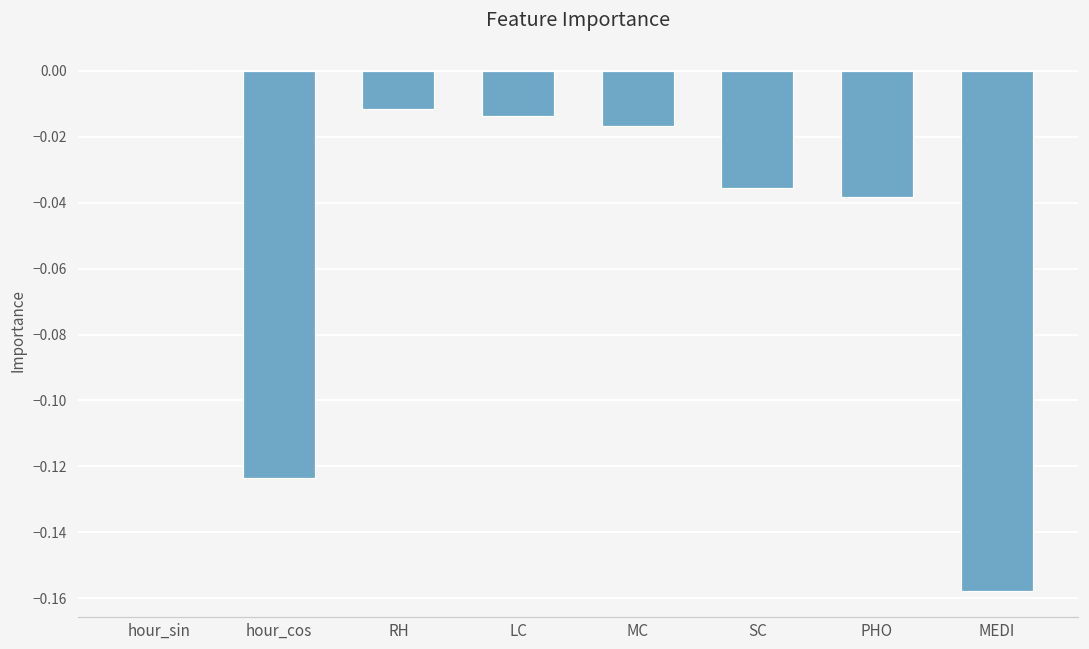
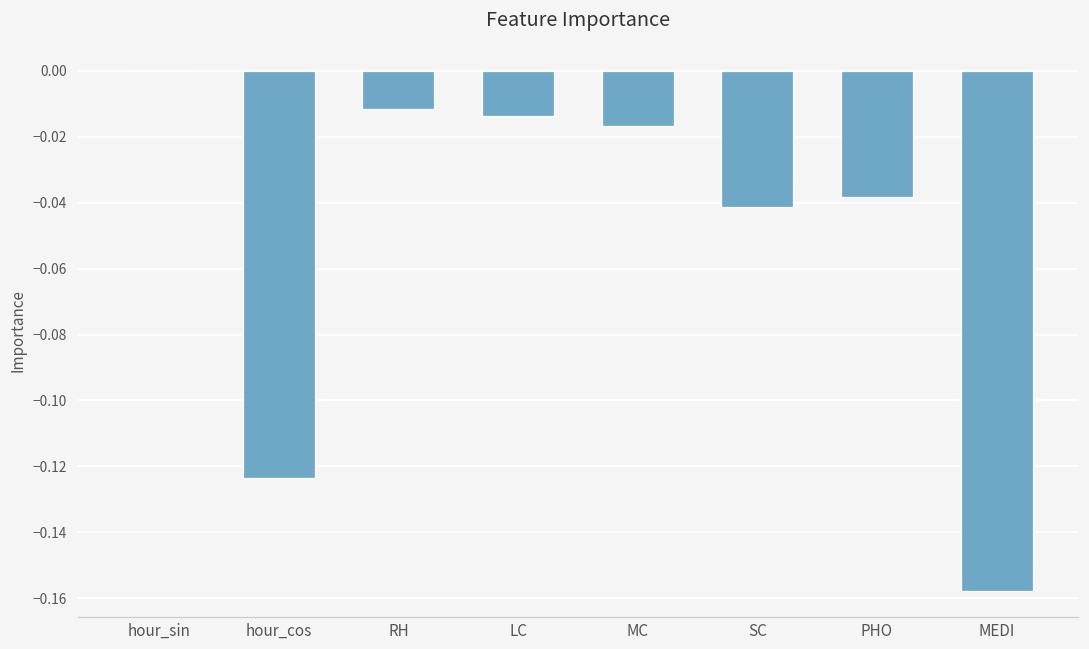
SC: -0.036 -> -0.041
